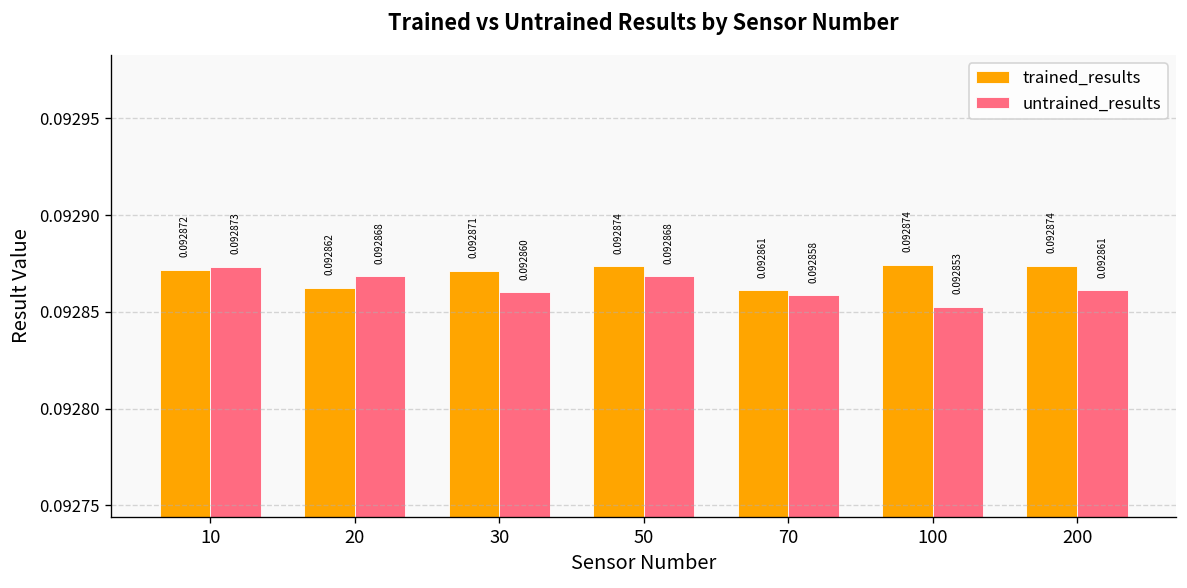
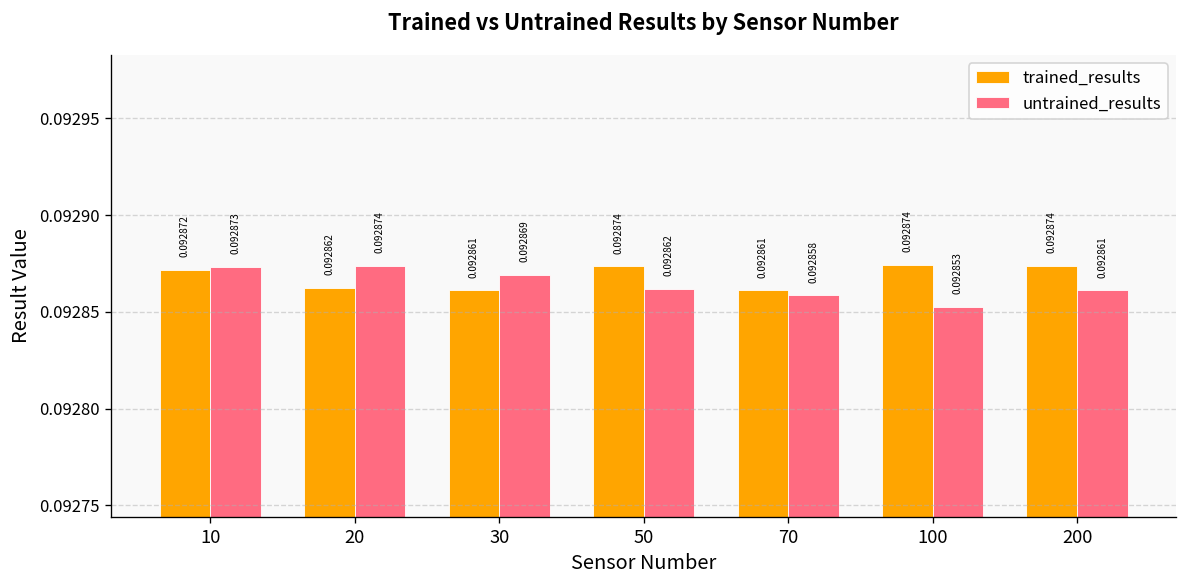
untrained_results, 20: 0.092868 -> 0.092874
trained_results, 30: 0.092871 -> 0.092861
untrained_results, 30: 0.092860 -> 0.092869
untrained_results, 50: 0.092868 -> 0.092862
